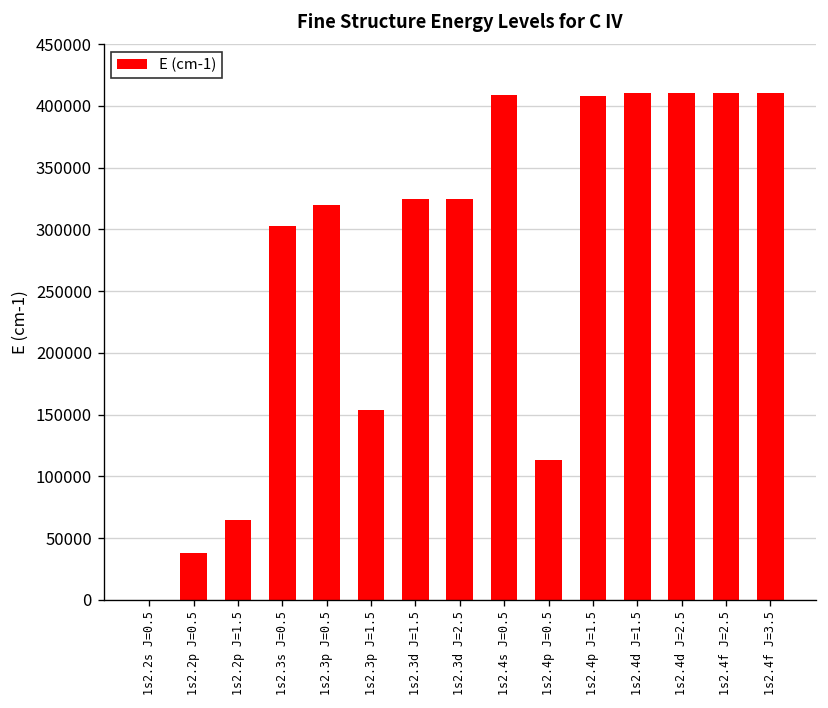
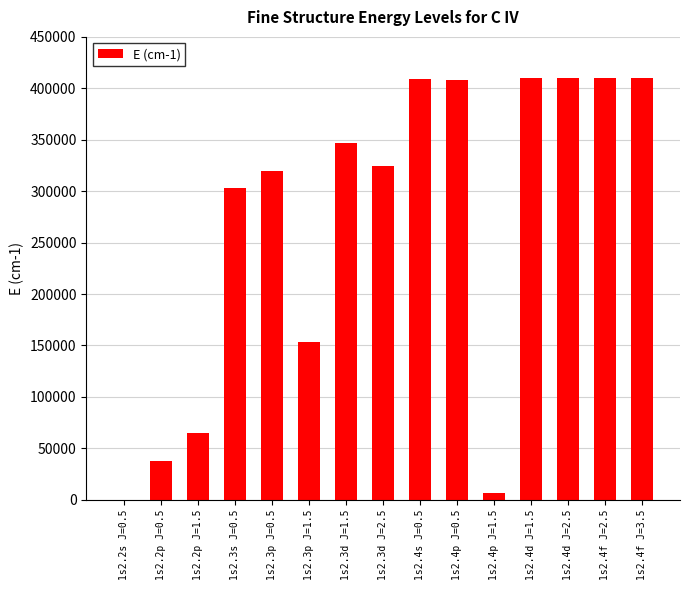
1s2.3d J=1.5: 325000 -> 346000
1s2.4p J=0.5: 113000 -> 408000
1s2.4p J=1.5: 408000 -> 7000
